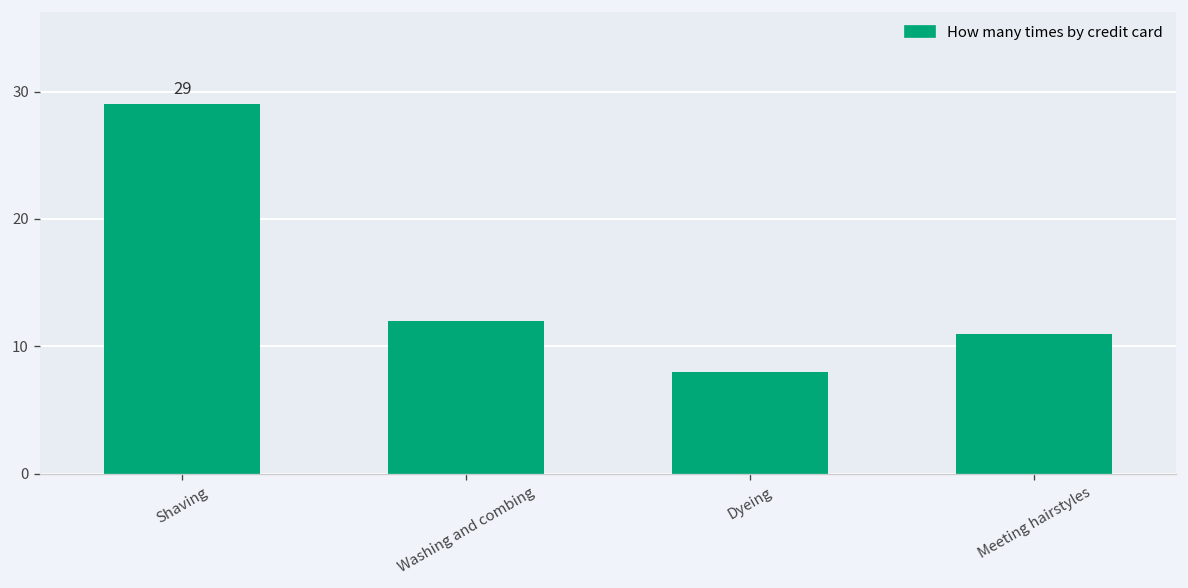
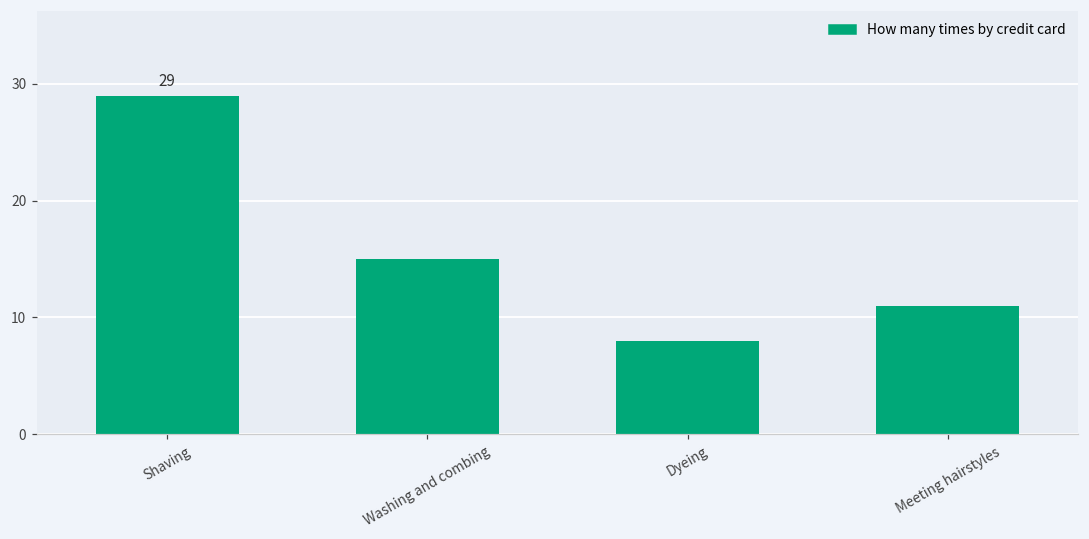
Washing and combing: 12 -> 15
